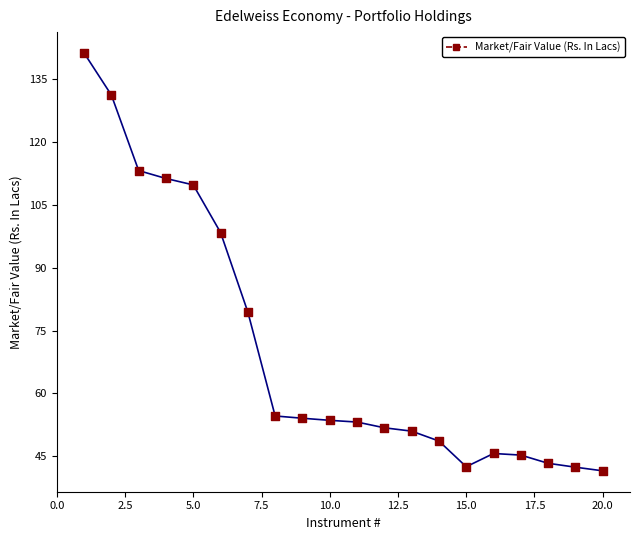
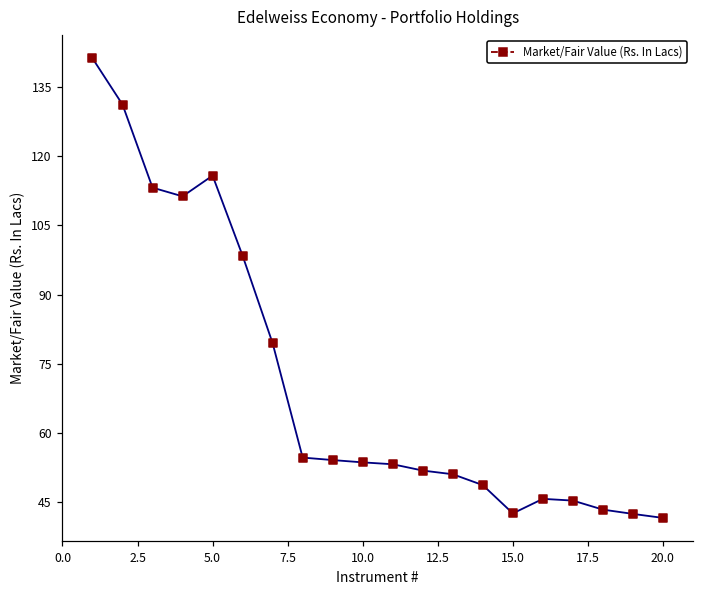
5.0: 110 -> 116
